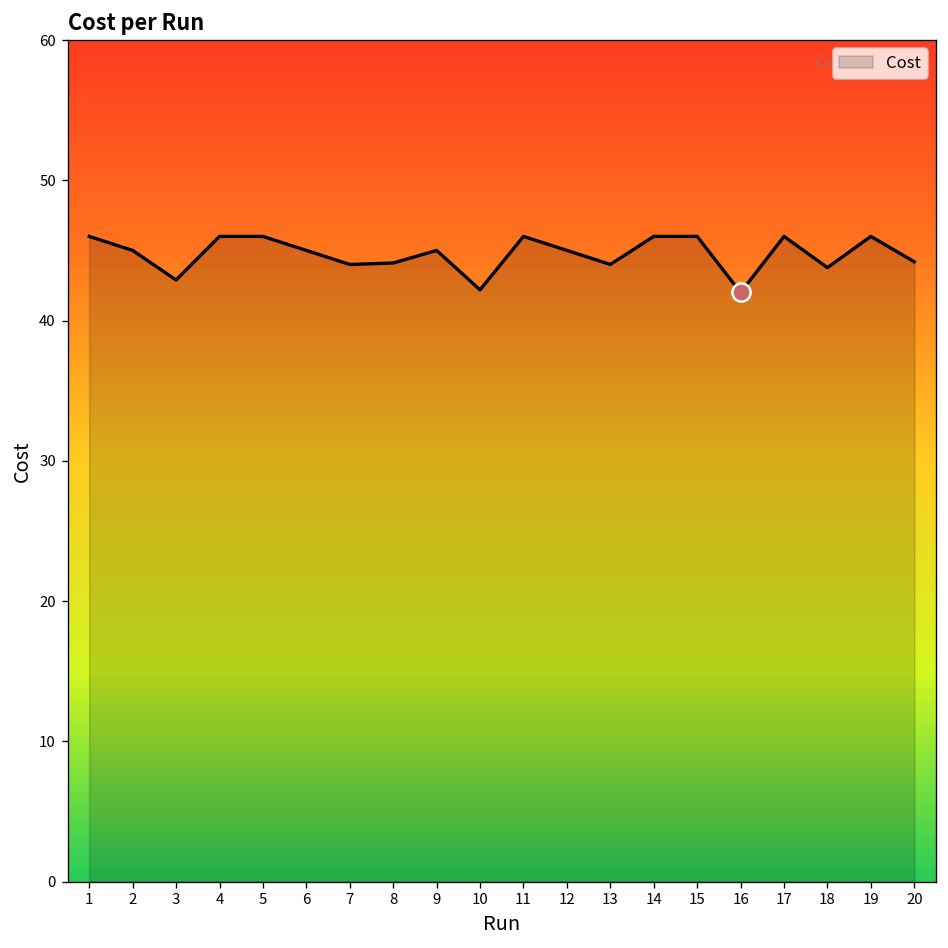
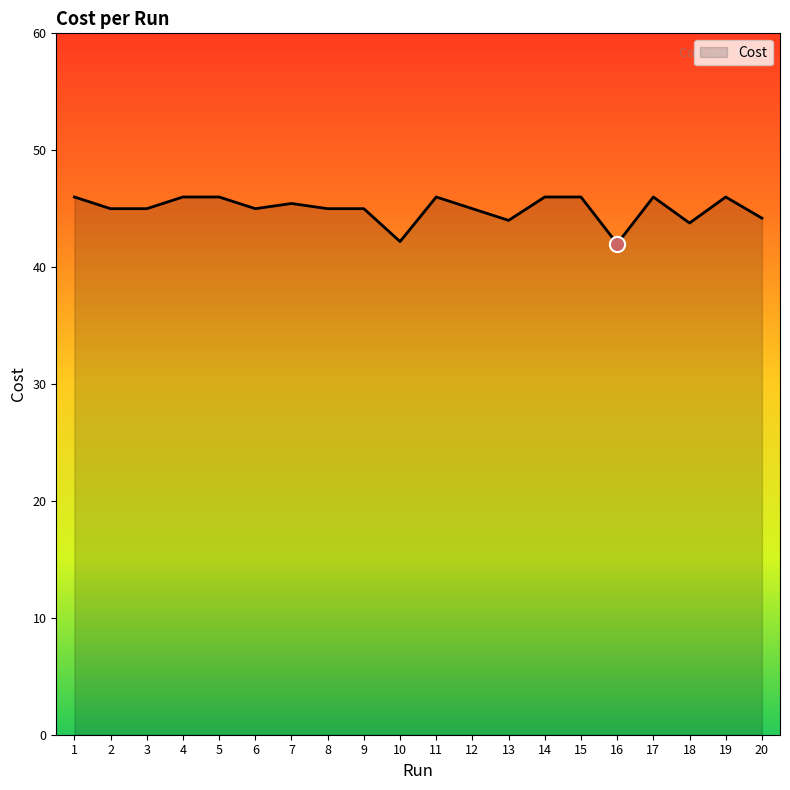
Cost, 3: 42.9 -> 45.0
Cost, 7: 44.0 -> 45.4
Cost, 8: 44.1 -> 45.0
